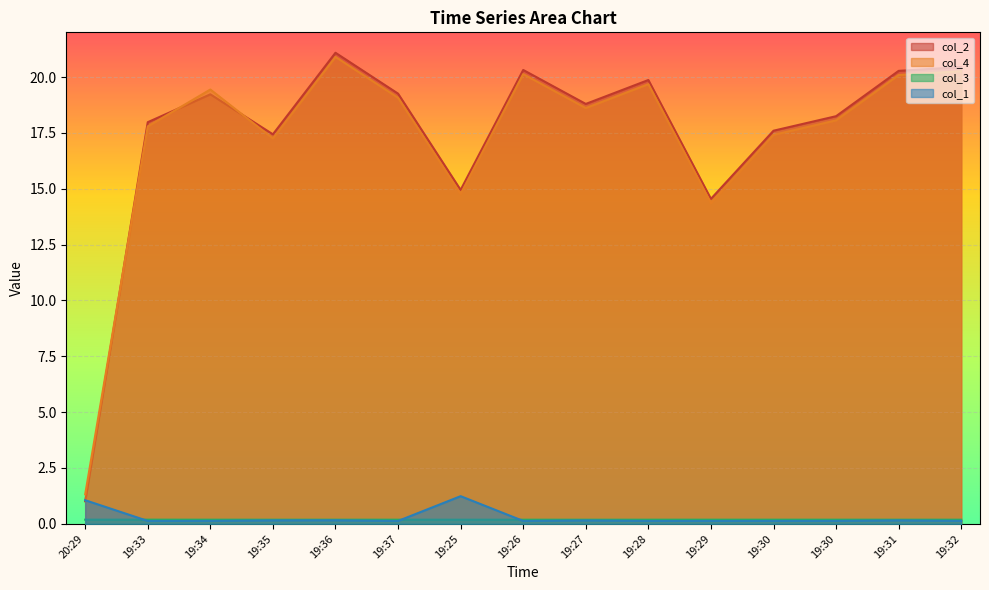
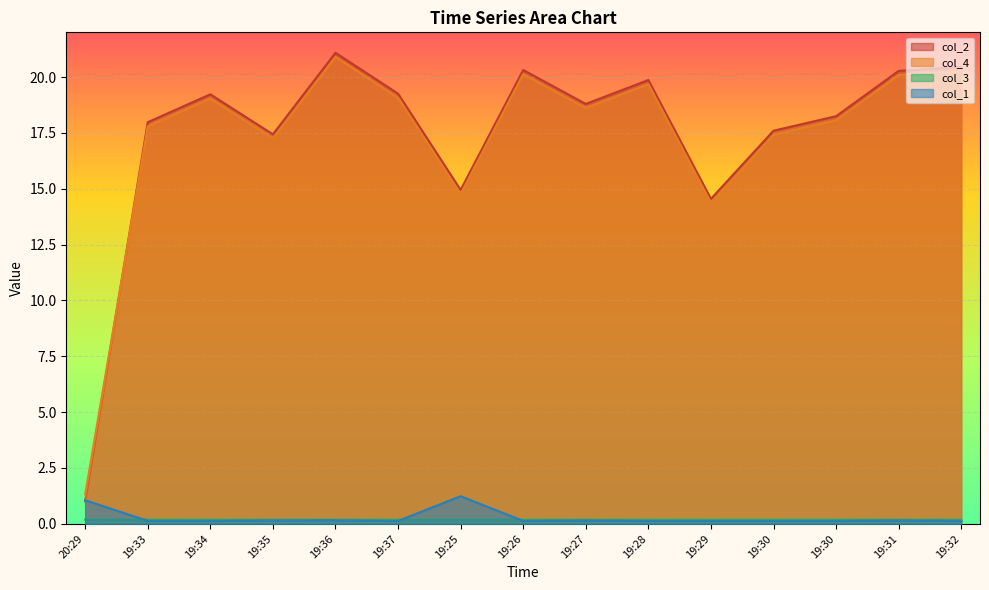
col_4, 19:34: 19.4 -> 19.0
